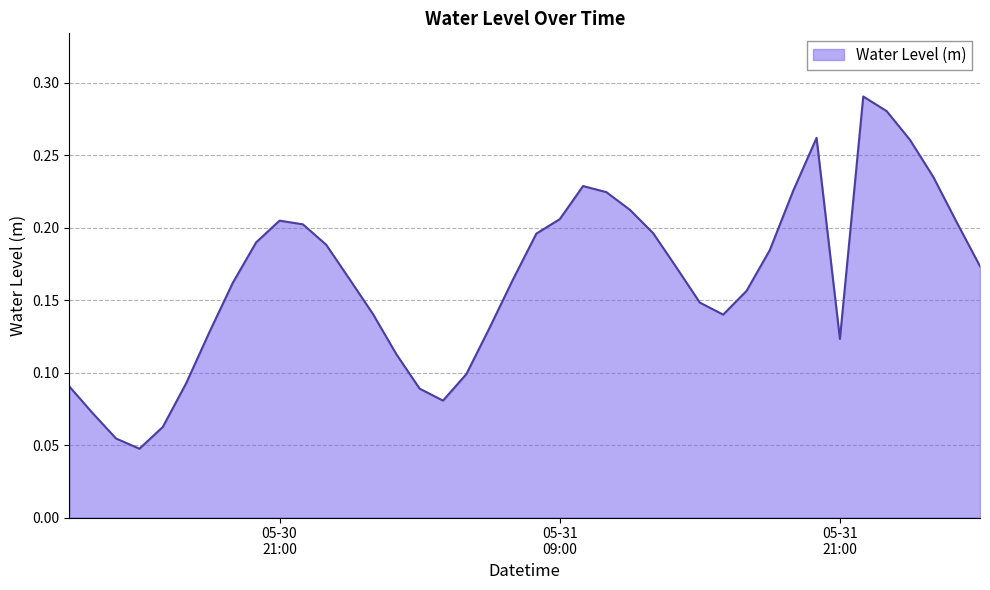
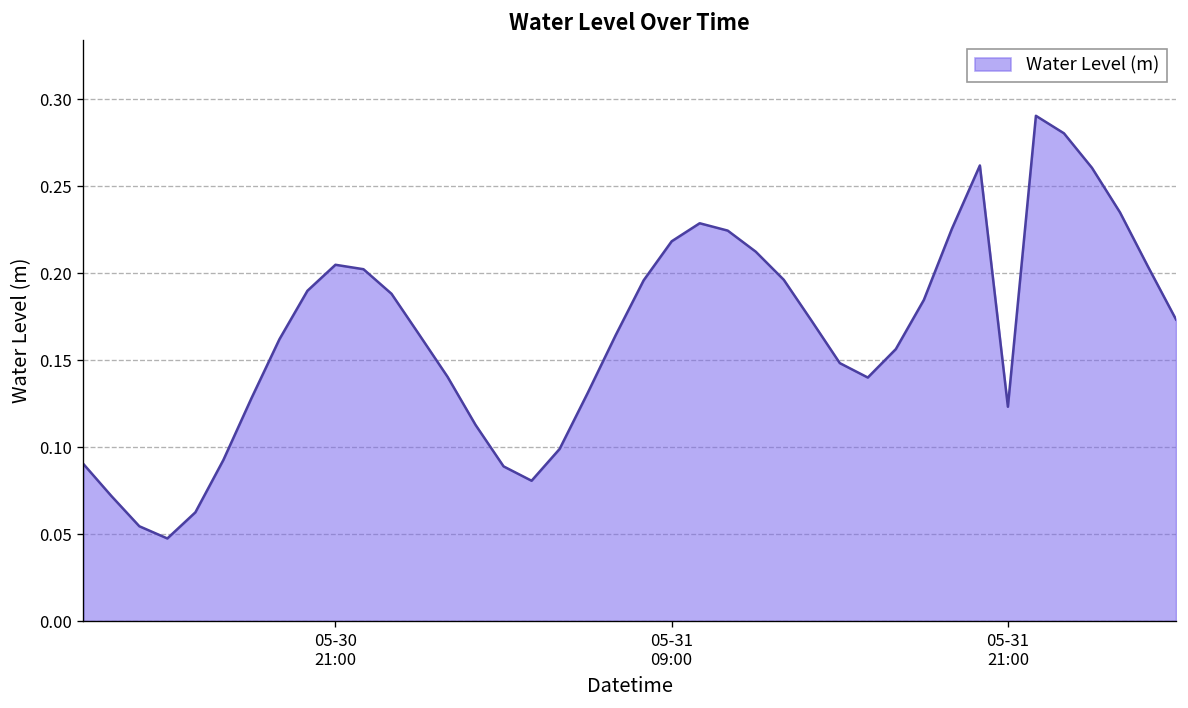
05-31 09:00: 0.206 -> 0.218
